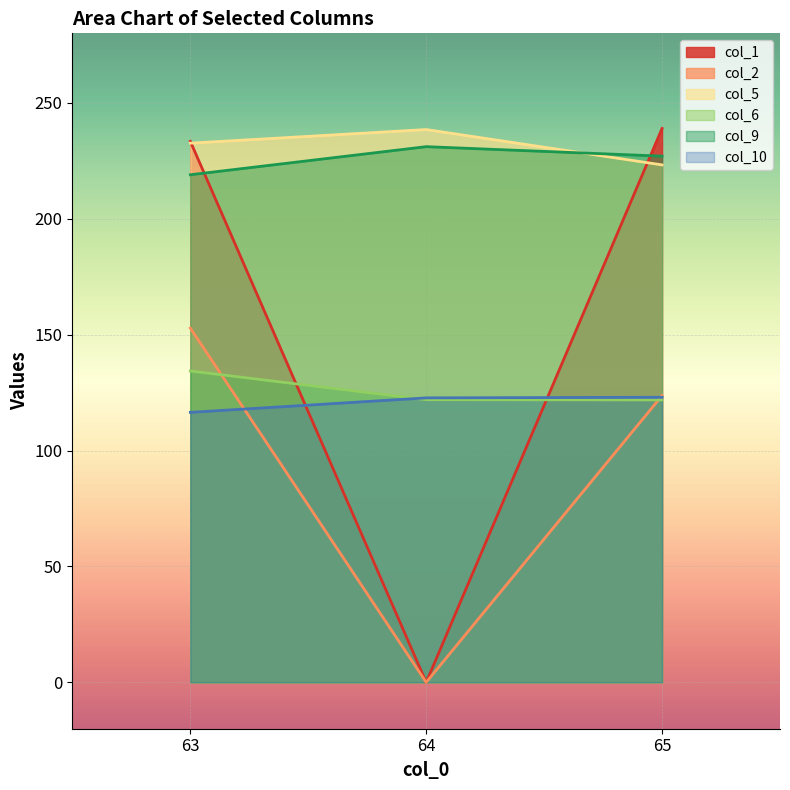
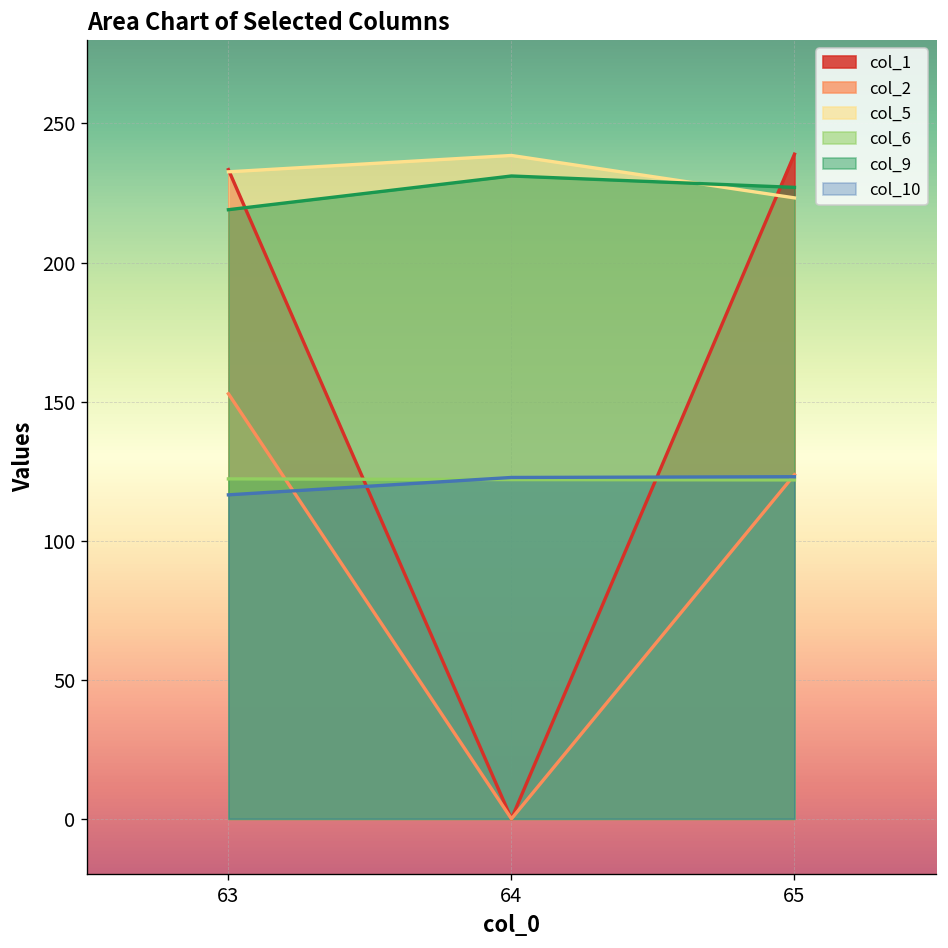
col_6, 63: 134 -> 122
